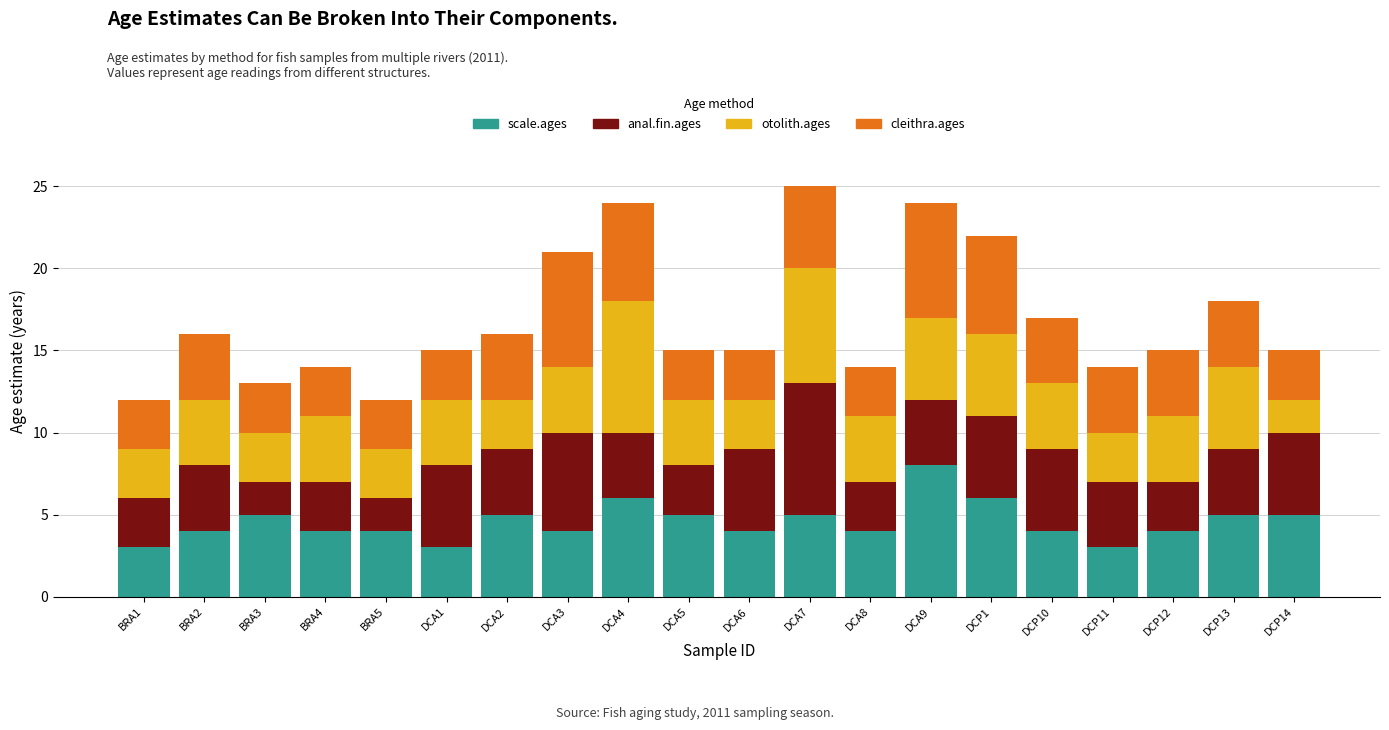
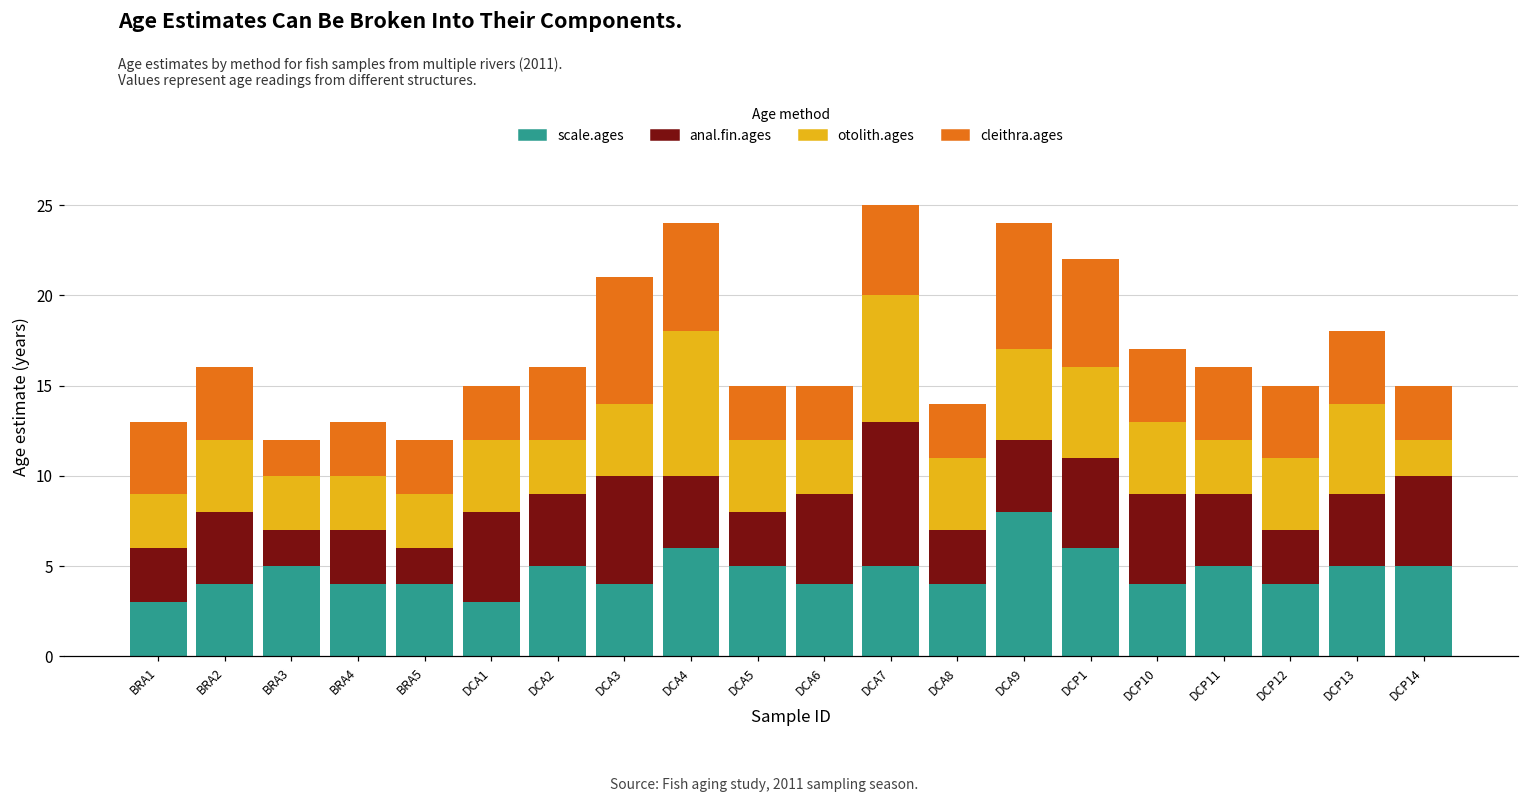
cleithra.ages, BRA1: 3 -> 4
cleithra.ages, BRA3: 3 -> 2
otolith.ages, BRA4: 4 -> 3
scale.ages, DCP11: 3 -> 5
